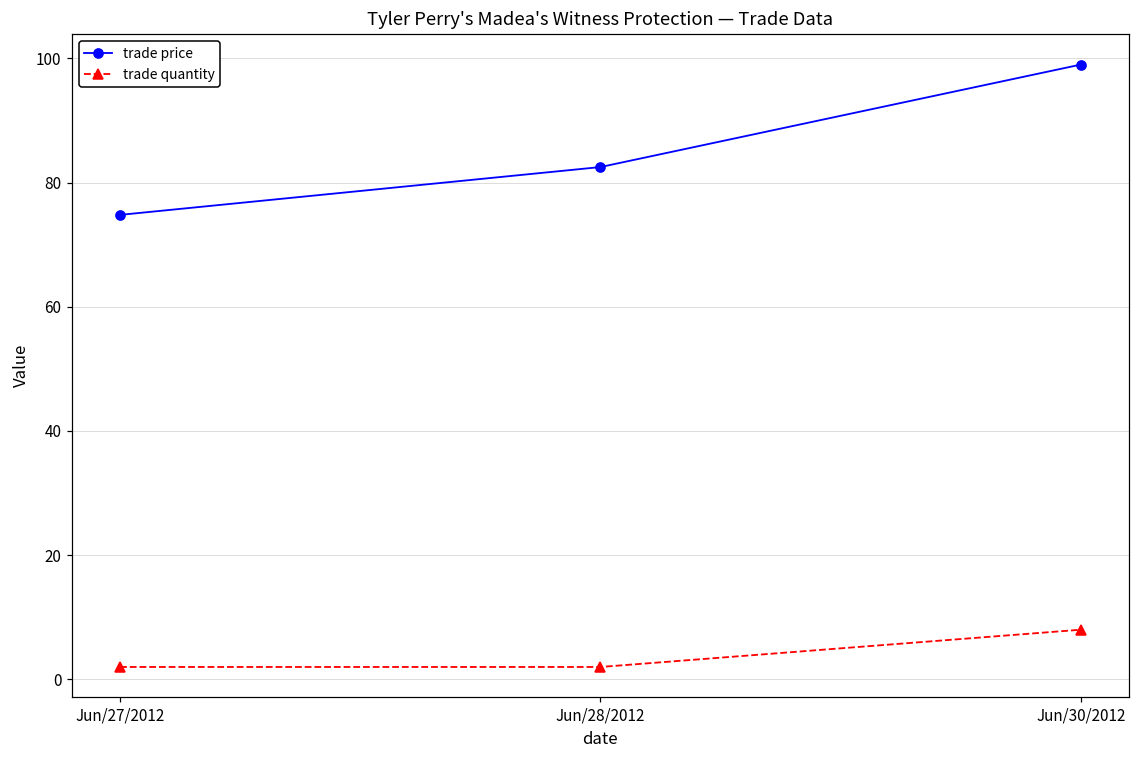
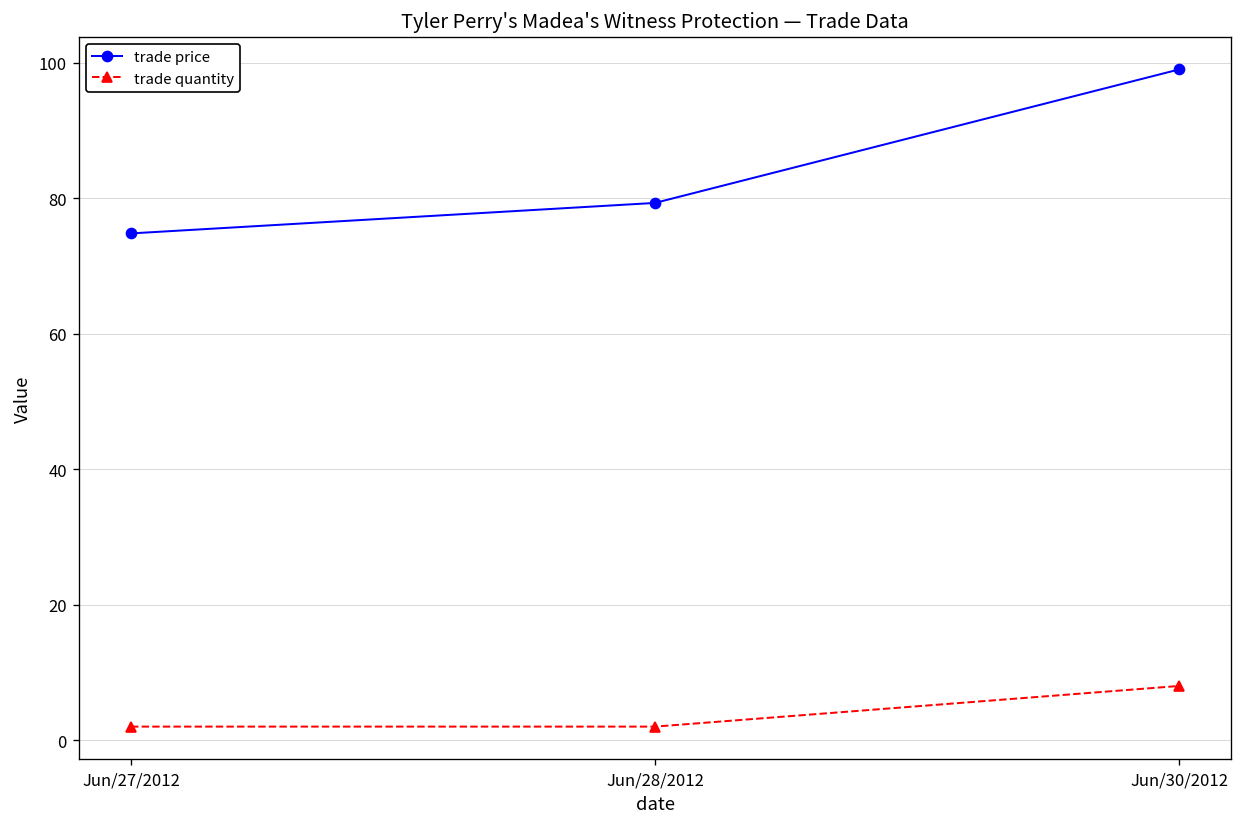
trade price, Jun/28/2012: 83 -> 79
